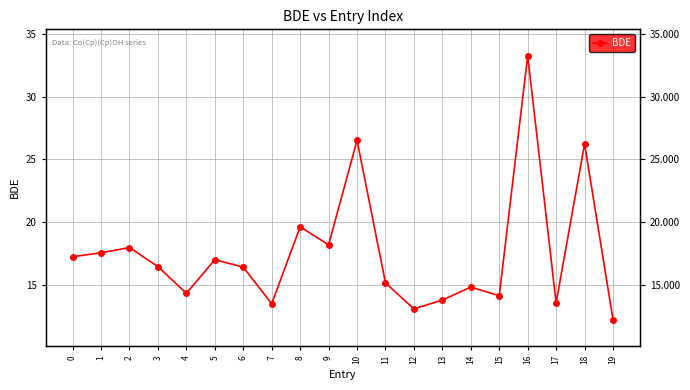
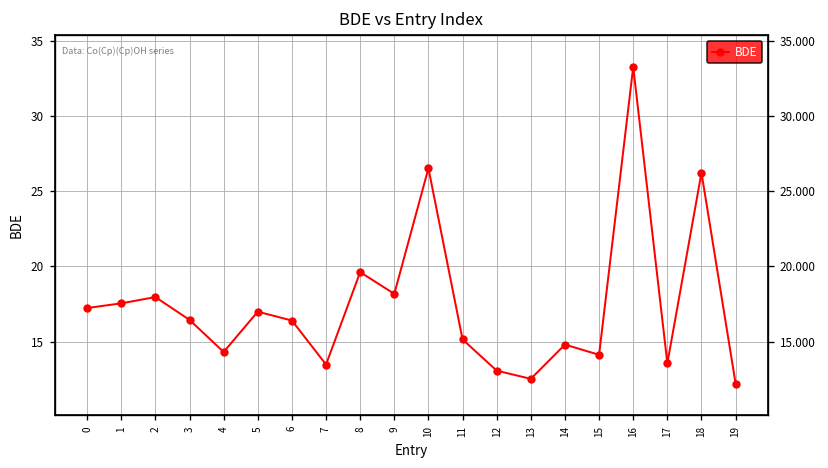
13: 13.8 -> 12.5
